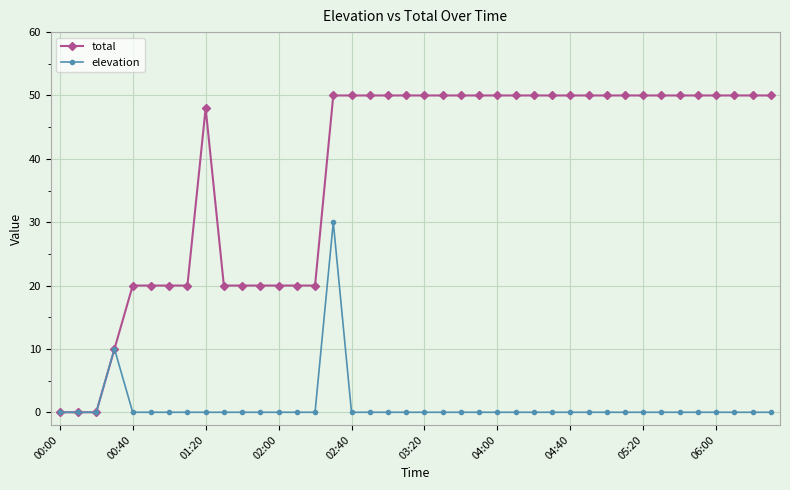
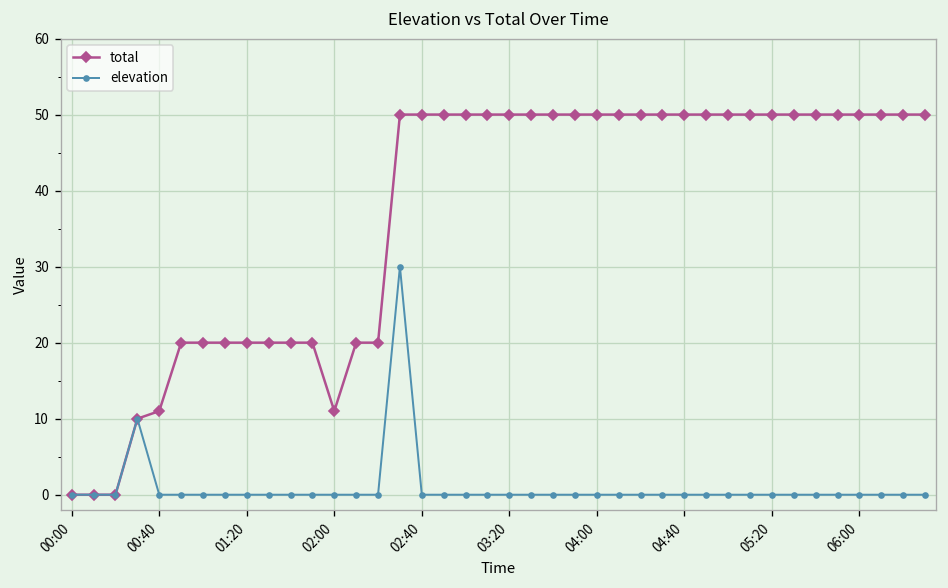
total, 00:40: 20 -> 11
total, 01:20: 48 -> 20
total, 02:00: 20 -> 11
